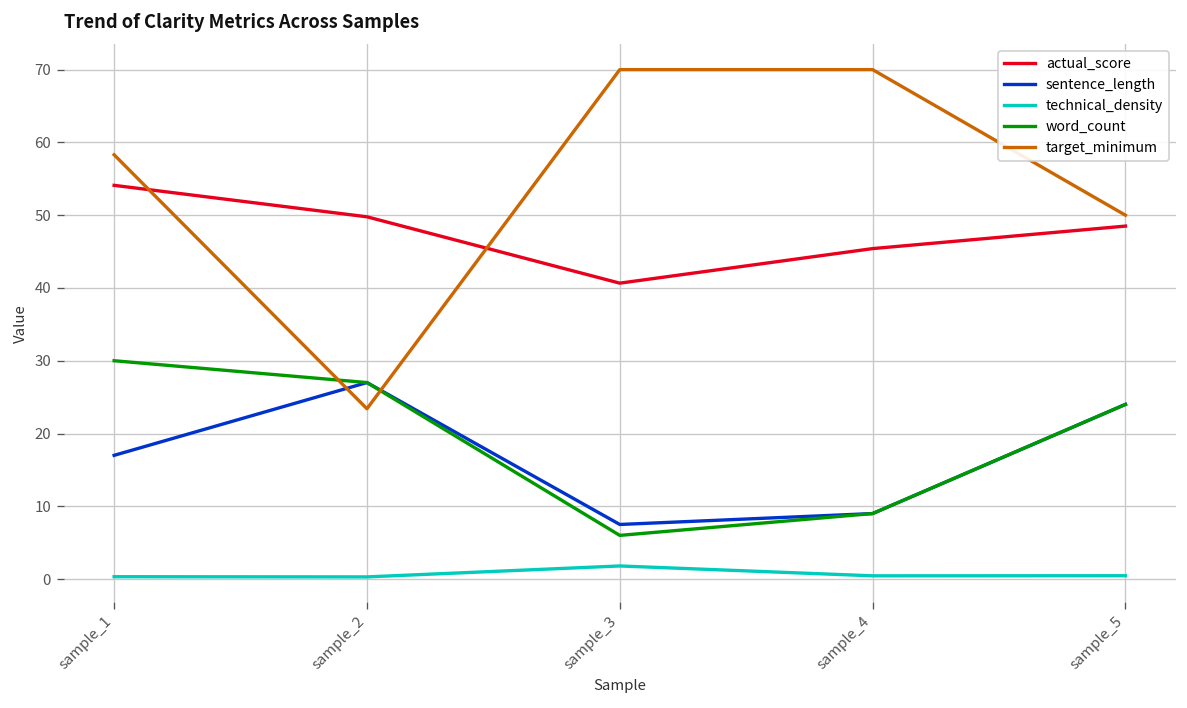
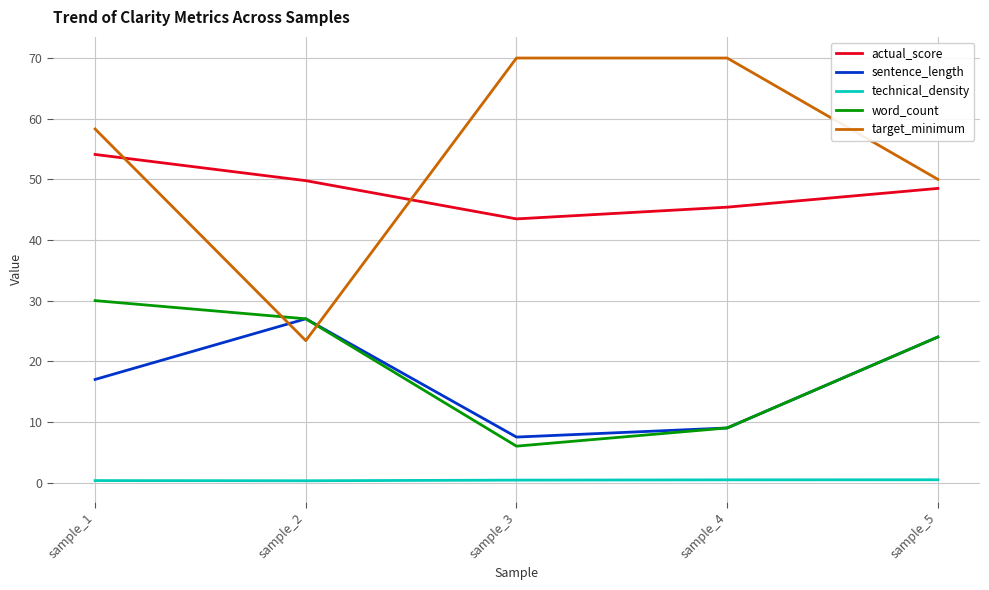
actual_score, sample_3: 41 -> 43
technical_density, sample_3: 2 -> 0
